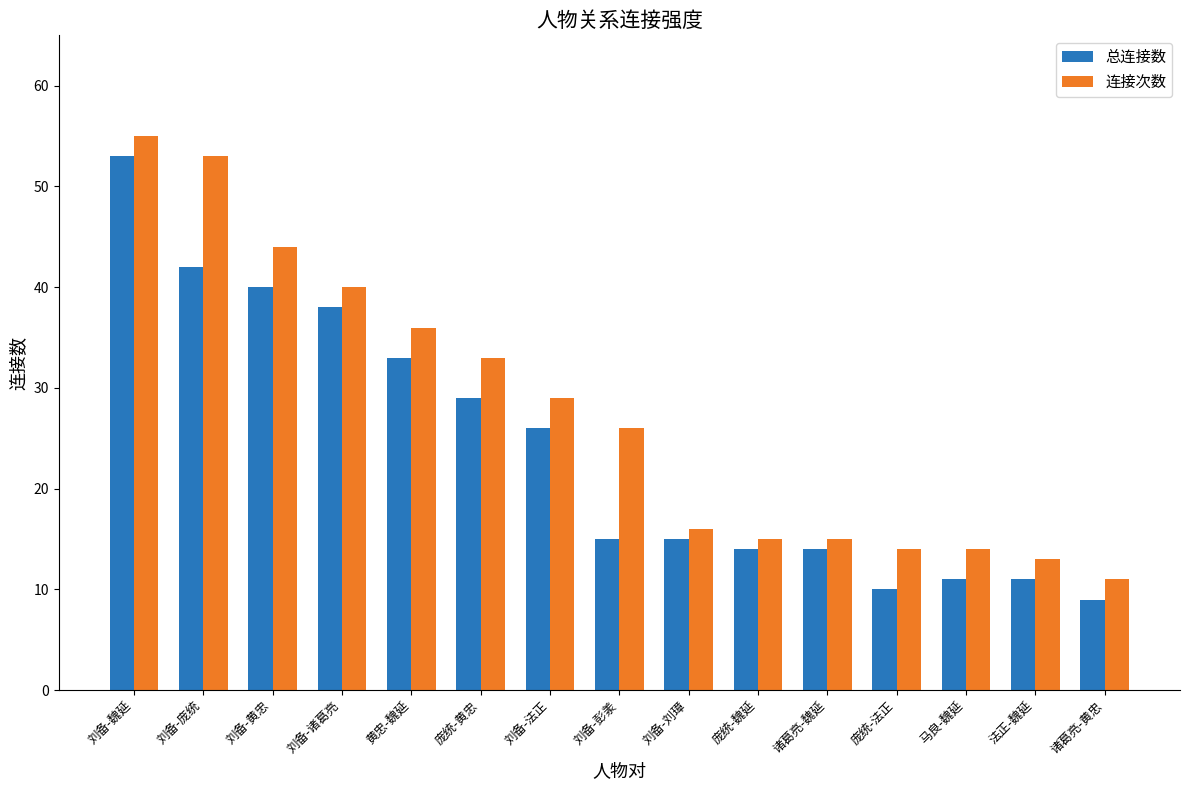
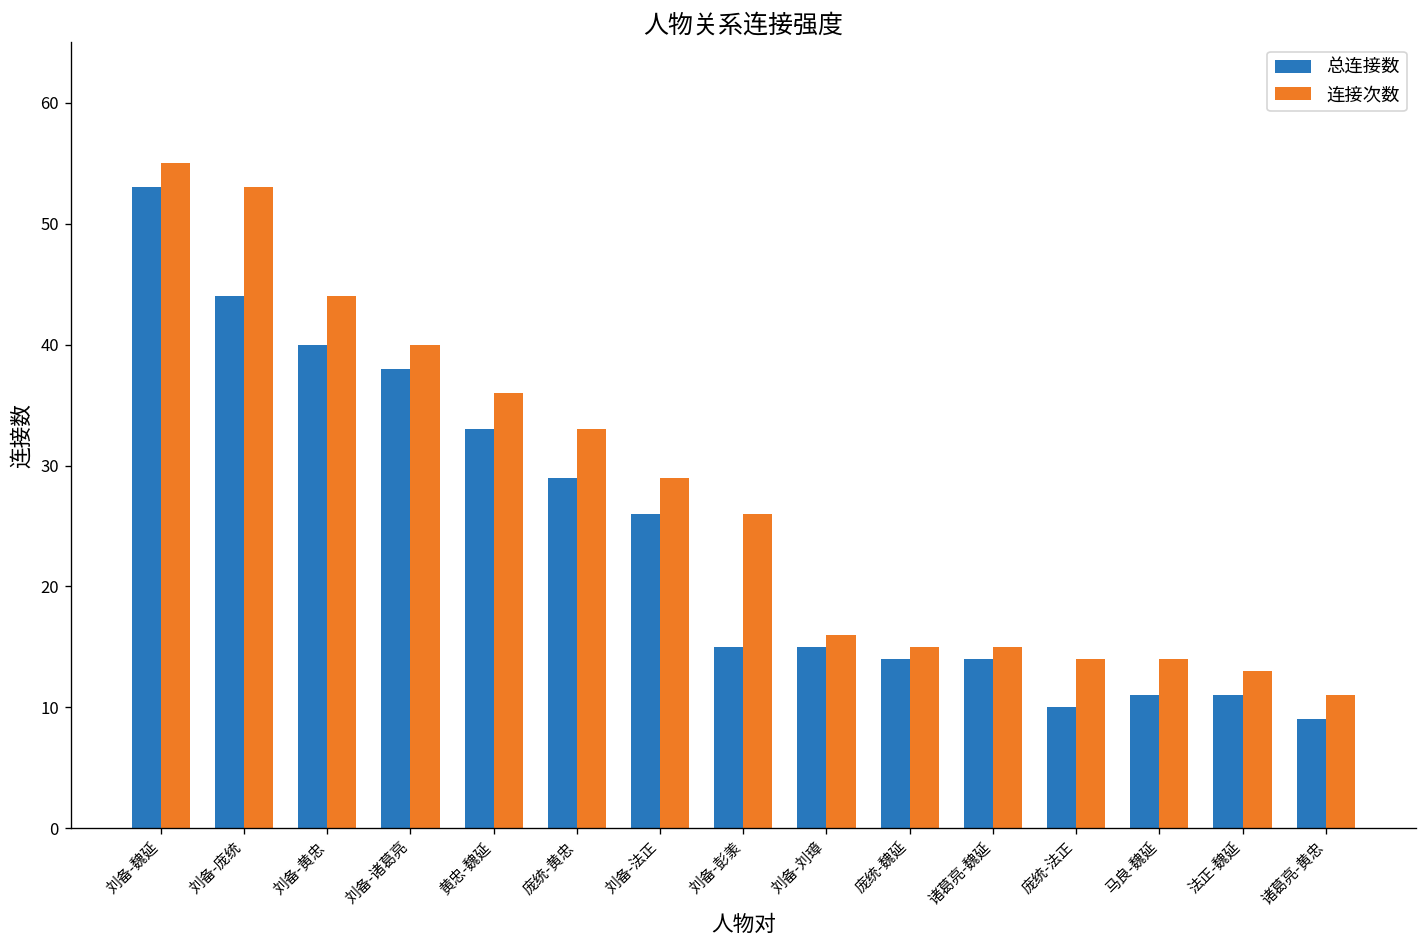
总连接数, 刘备-庞统: 42 -> 44
